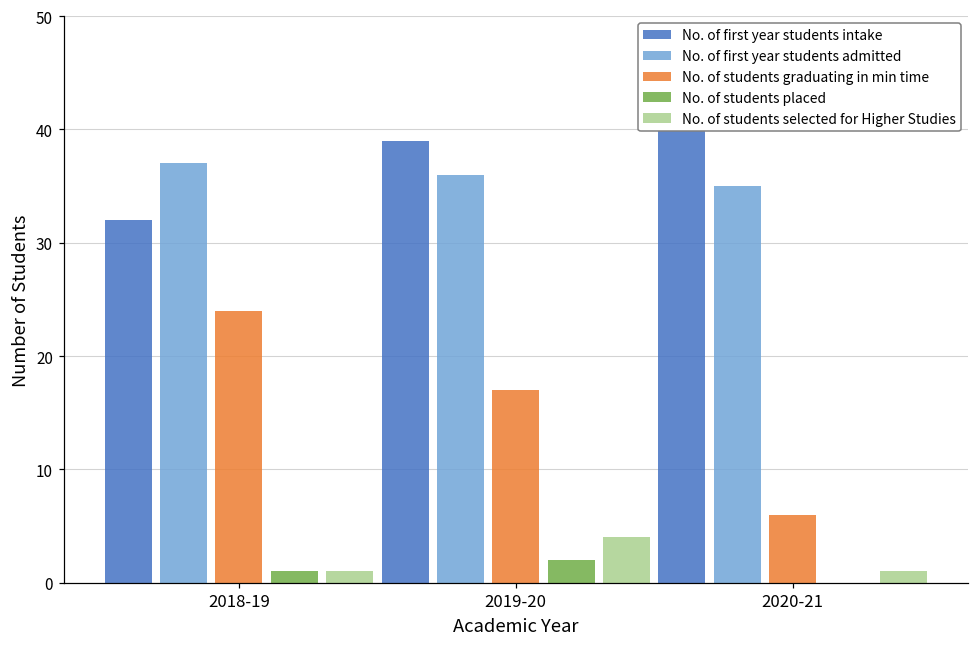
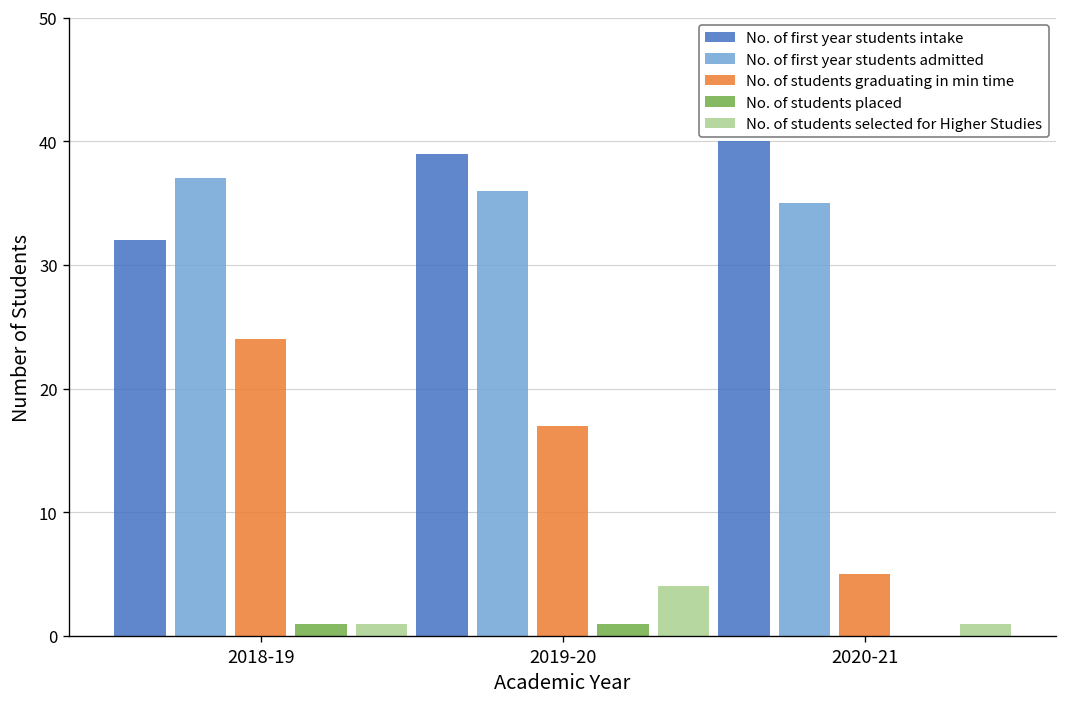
No. of students placed, 2019-20: 2 -> 1
No. of students graduating in min time, 2020-21: 6 -> 5
